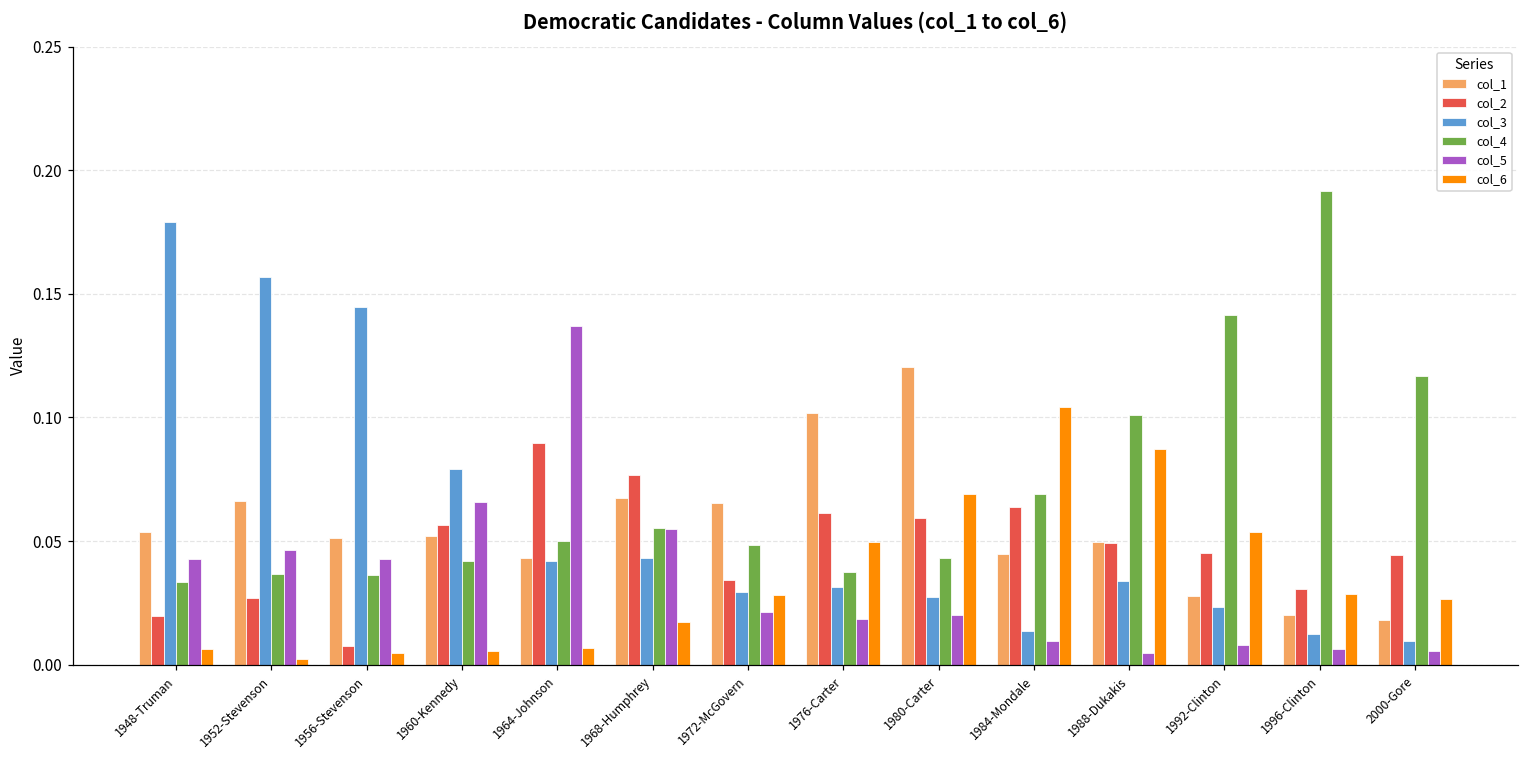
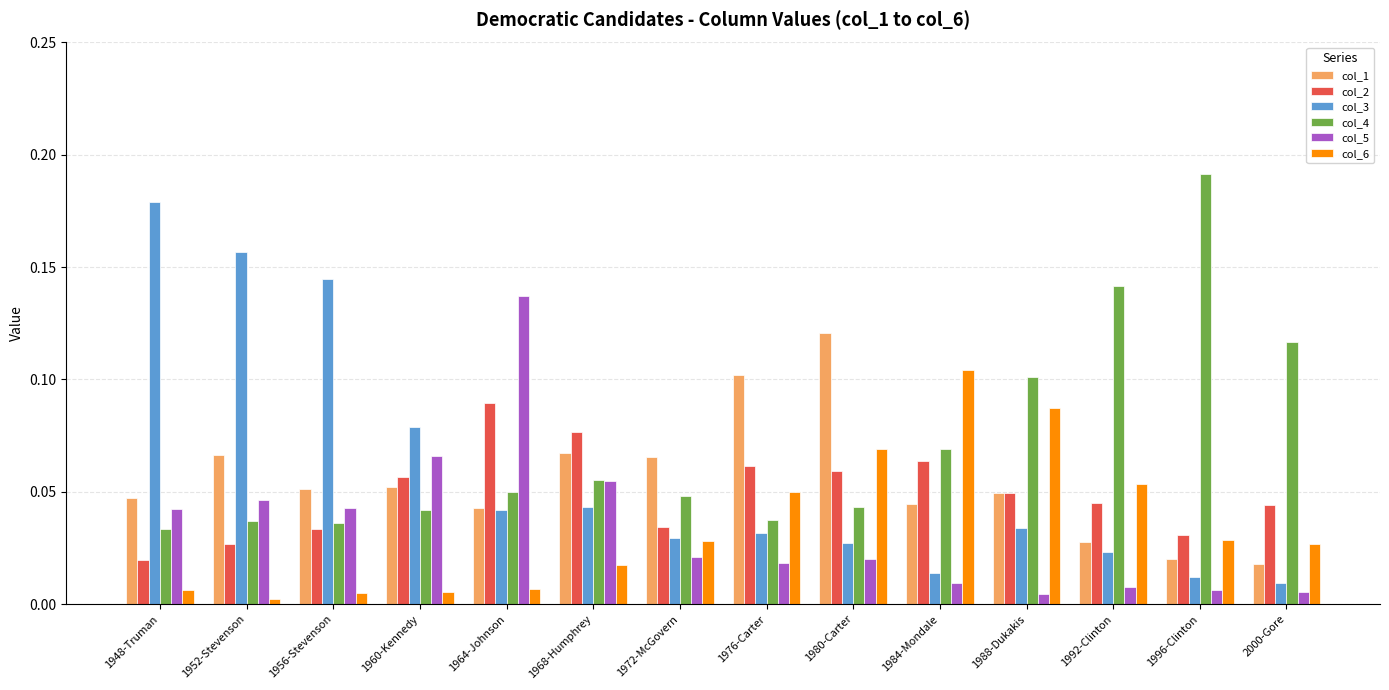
col_1, 1948-Truman: 0.054 -> 0.047
col_2, 1956-Stevenson: 0.008 -> 0.033
